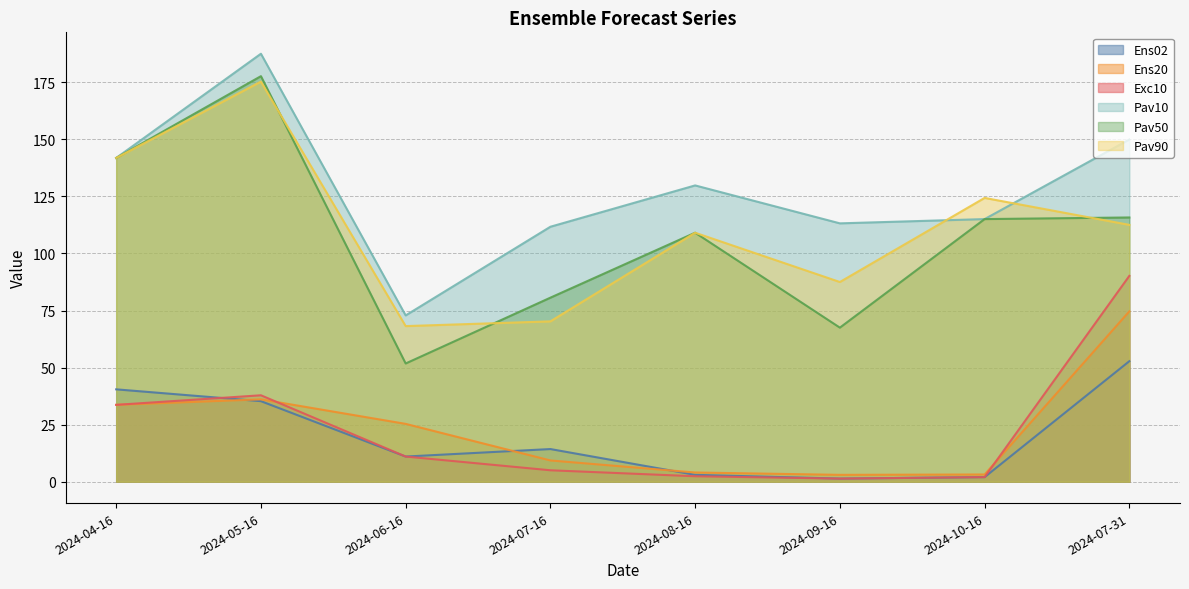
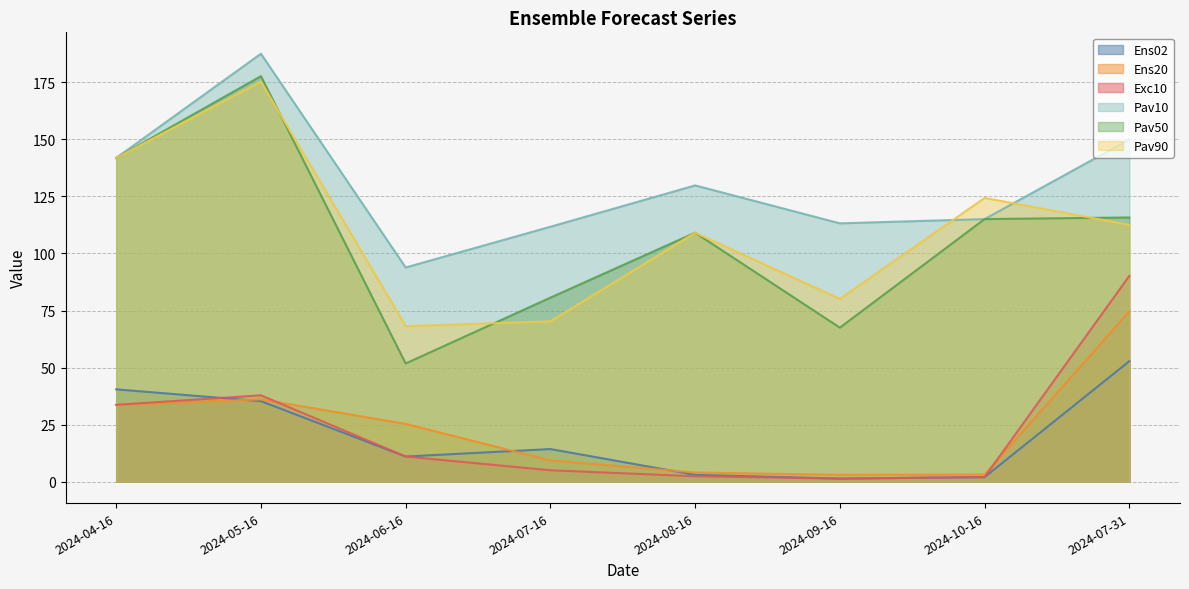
Pav10, 2024-06-16: 73 -> 94
Pav90, 2024-09-16: 88 -> 80
